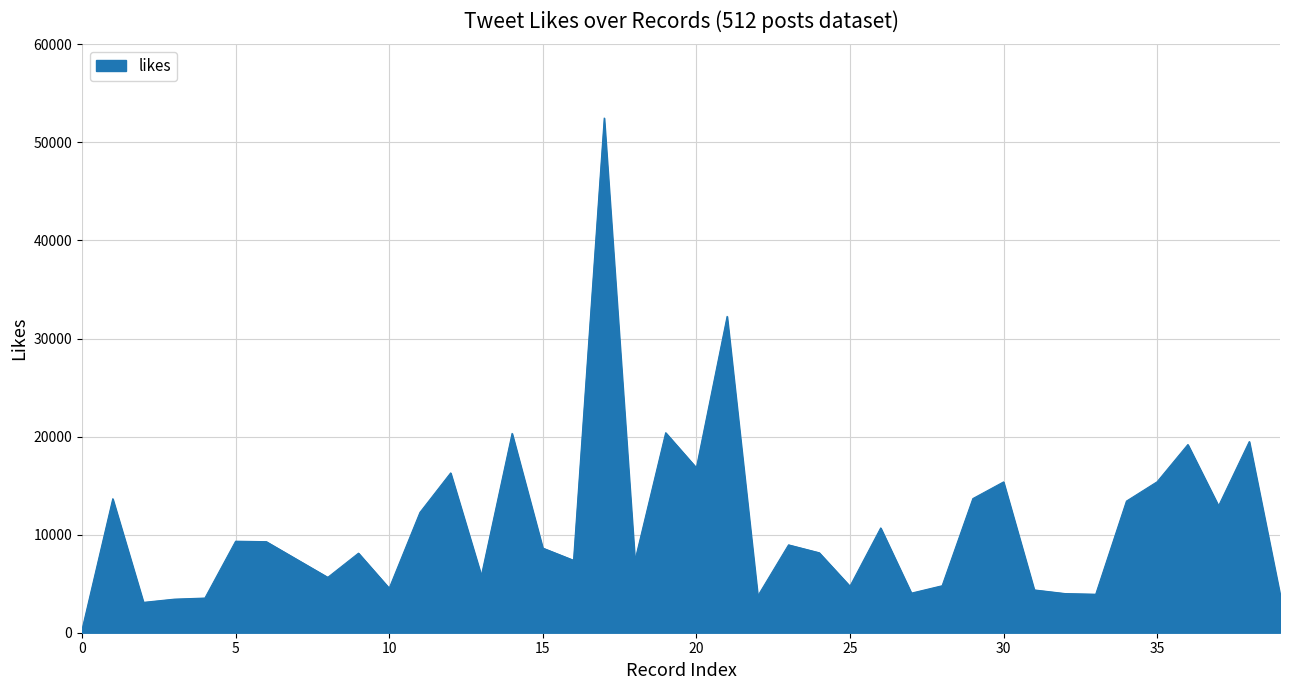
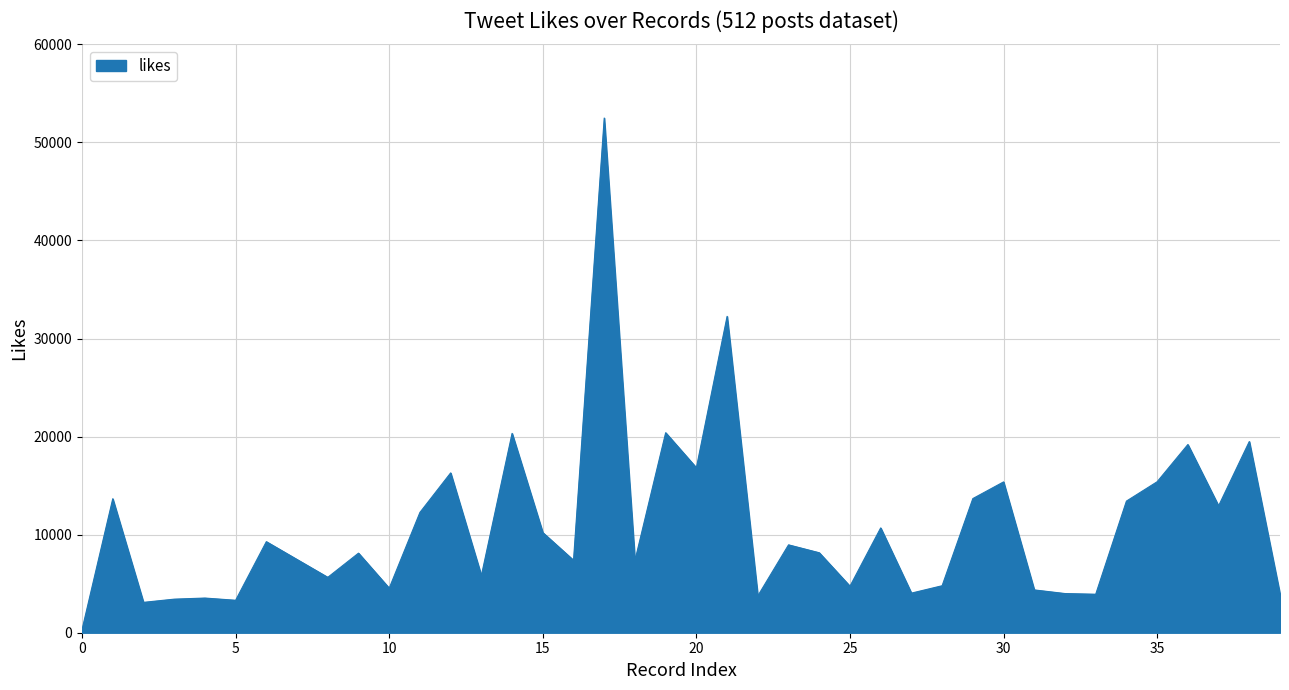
5: 9000 -> 3000
15: 9000 -> 10000
